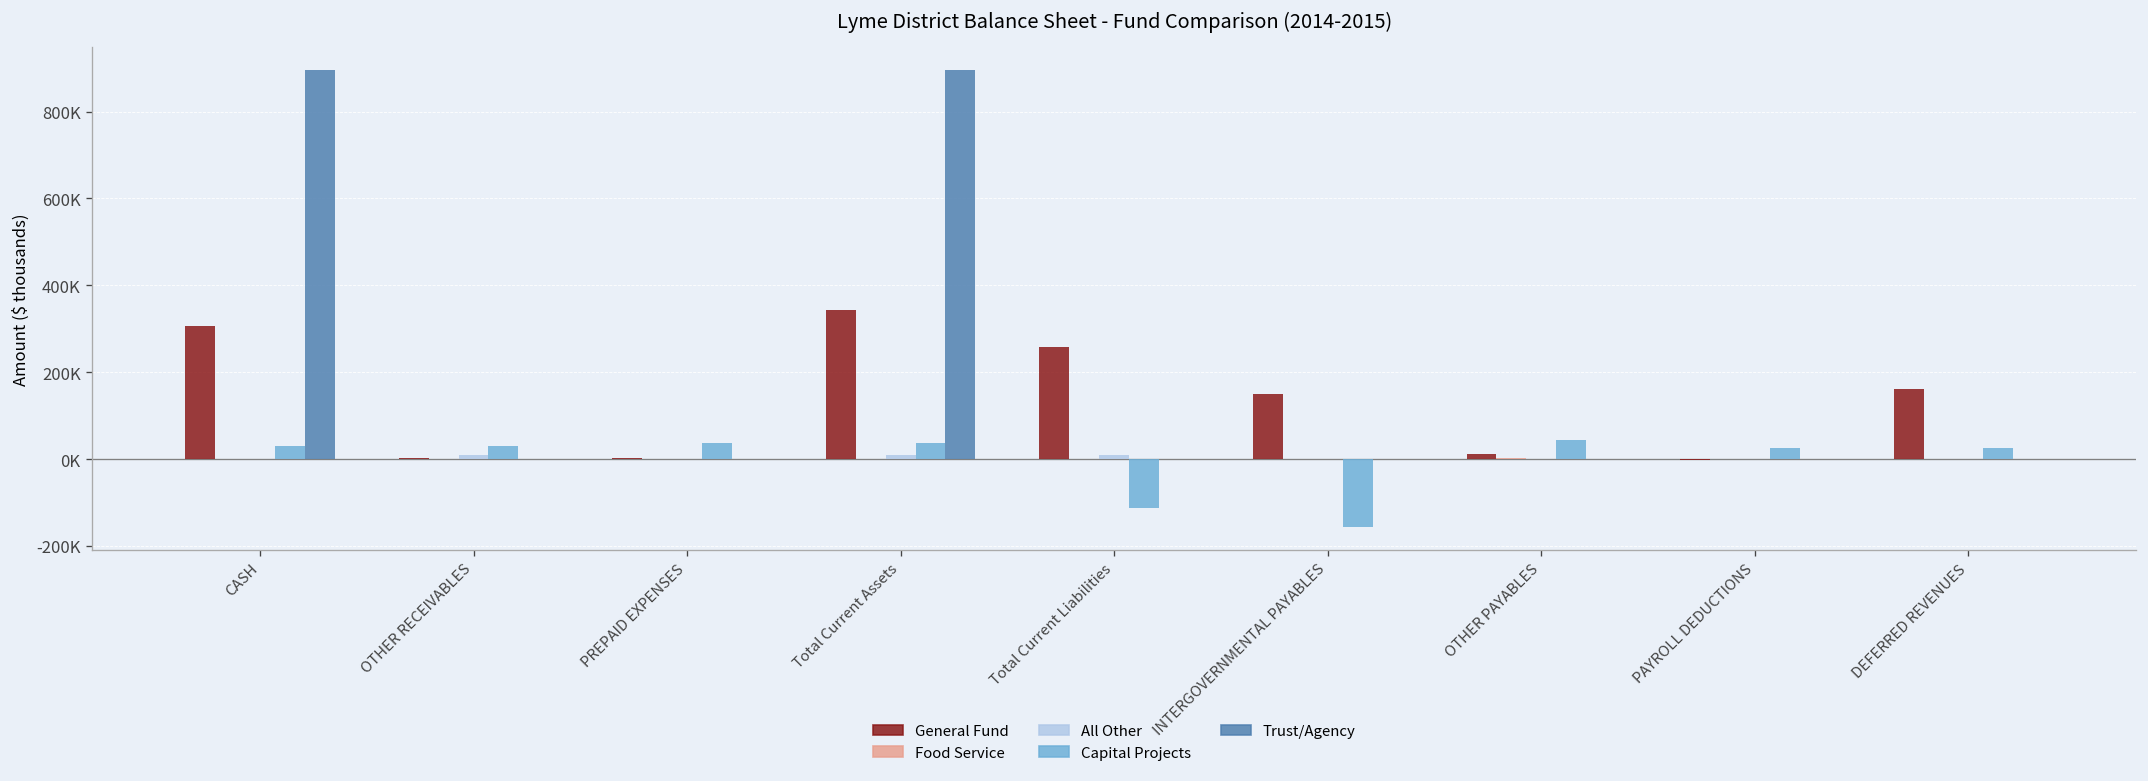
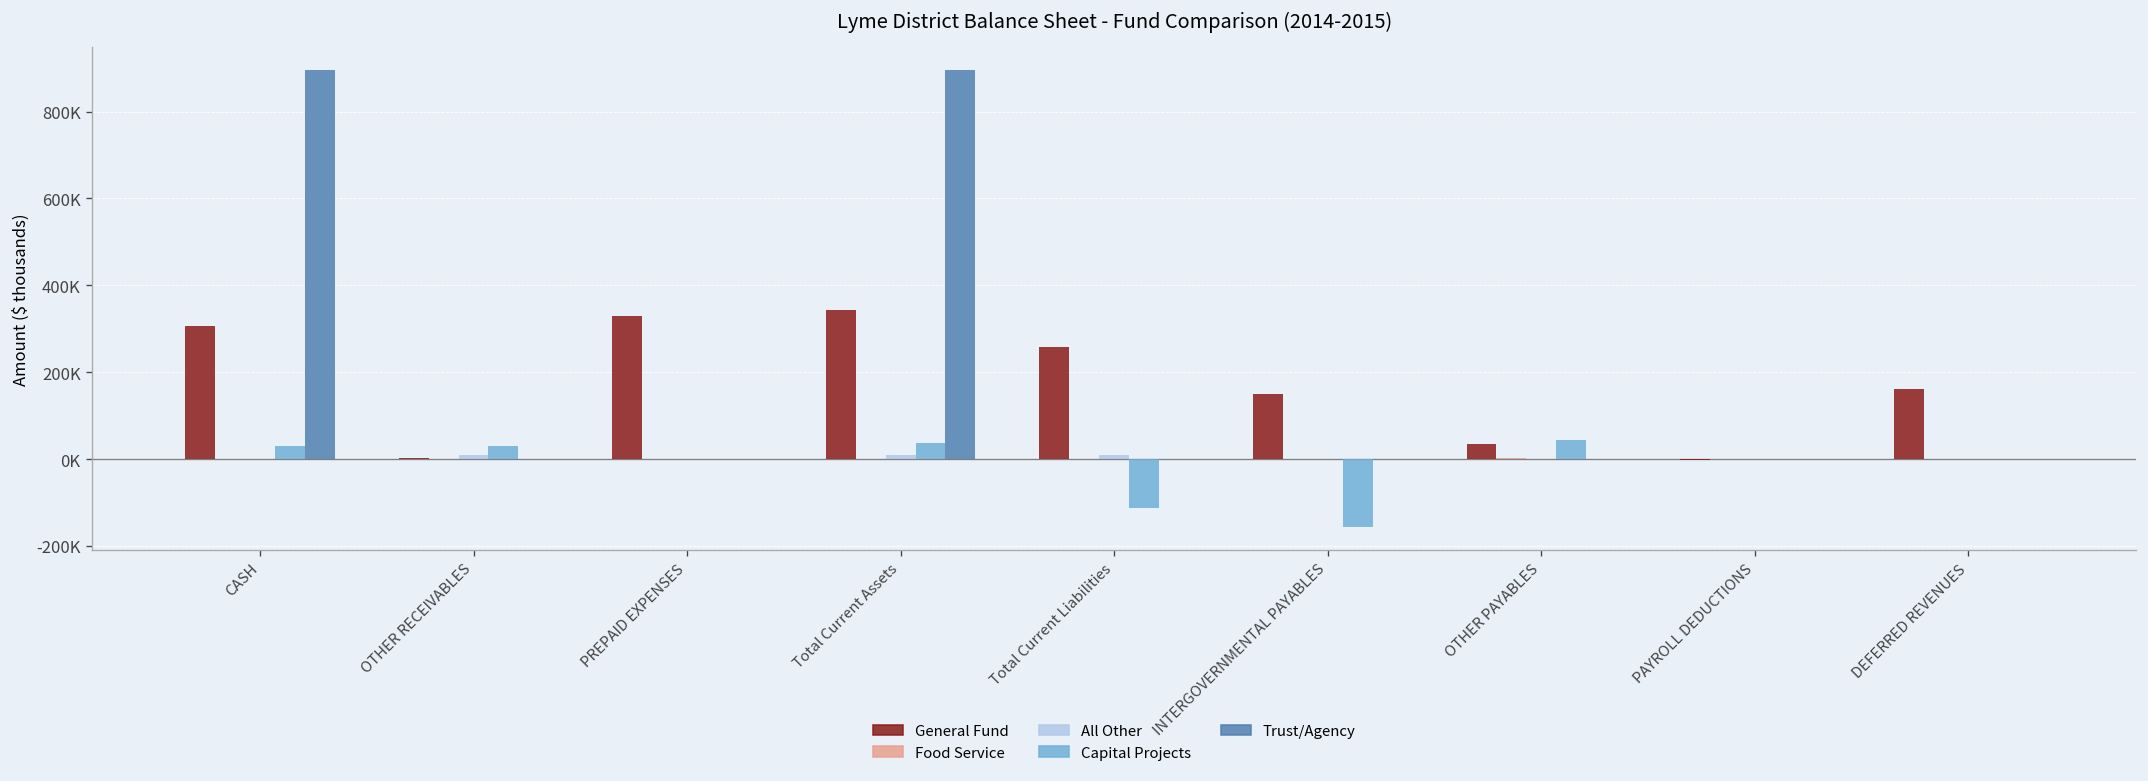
General Fund, PREPAID EXPENSES: 0 -> 330000
Capital Projects, PREPAID EXPENSES: 40000 -> 0
General Fund, OTHER PAYABLES: 10000 -> 40000
Capital Projects, PAYROLL DEDUCTIONS: 20000 -> 0
Capital Projects, DEFERRED REVENUES: 20000 -> 0
